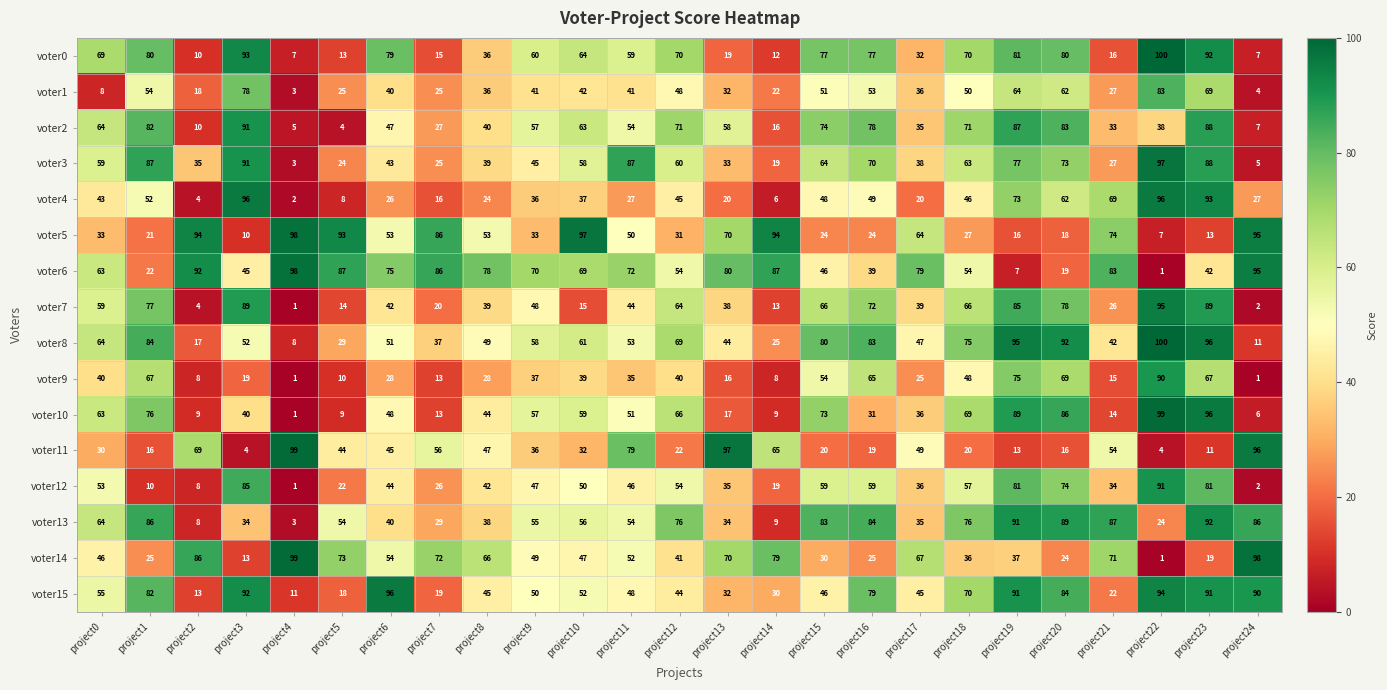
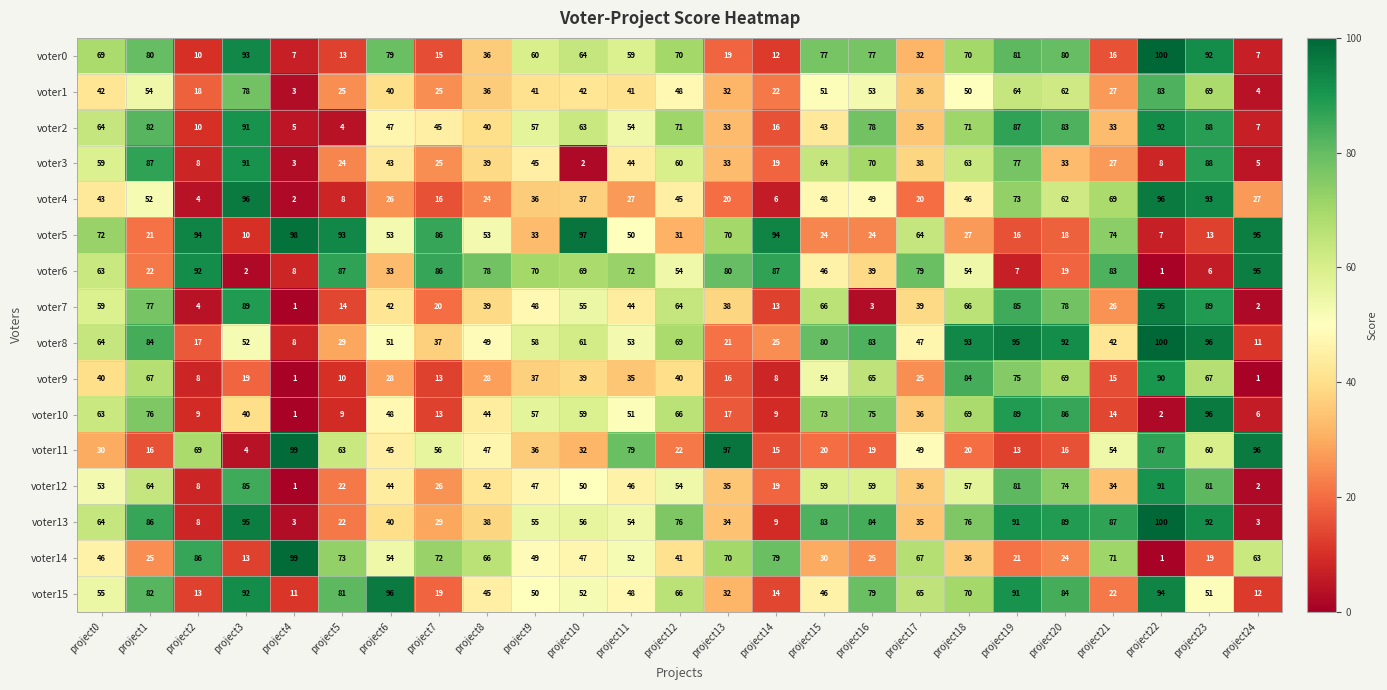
voter1, project0: 8 -> 42
voter2, project7: 27 -> 45
voter2, project13: 58 -> 33
voter2, project15: 74 -> 43
voter2, project22: 38 -> 92
voter3, project2: 35 -> 8
voter3, project10: 58 -> 2
voter3, project11: 87 -> 44
voter3, project20: 73 -> 33
voter3, project22: 97 -> 8
voter5, project0: 33 -> 72
voter6, project3: 45 -> 2
voter6, project4: 98 -> 8
voter6, project6: 75 -> 33
voter6, project23: 42 -> 6
voter7, project10: 15 -> 55
voter7, project16: 72 -> 3
voter8, project13: 44 -> 21
voter8, project18: 75 -> 93
voter9, project18: 48 -> 84
voter10, project16: 31 -> 75
voter10, project22: 99 -> 2
voter11, project5: 44 -> 63
voter11, project14: 65 -> 15
voter11, project22: 4 -> 87
voter11, project23: 11 -> 60
voter12, project1: 10 -> 64
voter13, project3: 34 -> 95
voter13, project5: 54 -> 22
voter13, project22: 24 -> 100
voter13, project24: 86 -> 3
voter14, project19: 37 -> 21
voter14, project24: 98 -> 63
voter15, project5: 18 -> 81
voter15, project12: 44 -> 66
voter15, project14: 30 -> 14
voter15, project17: 45 -> 65
voter15, project23: 91 -> 51
voter15, project24: 90 -> 12
